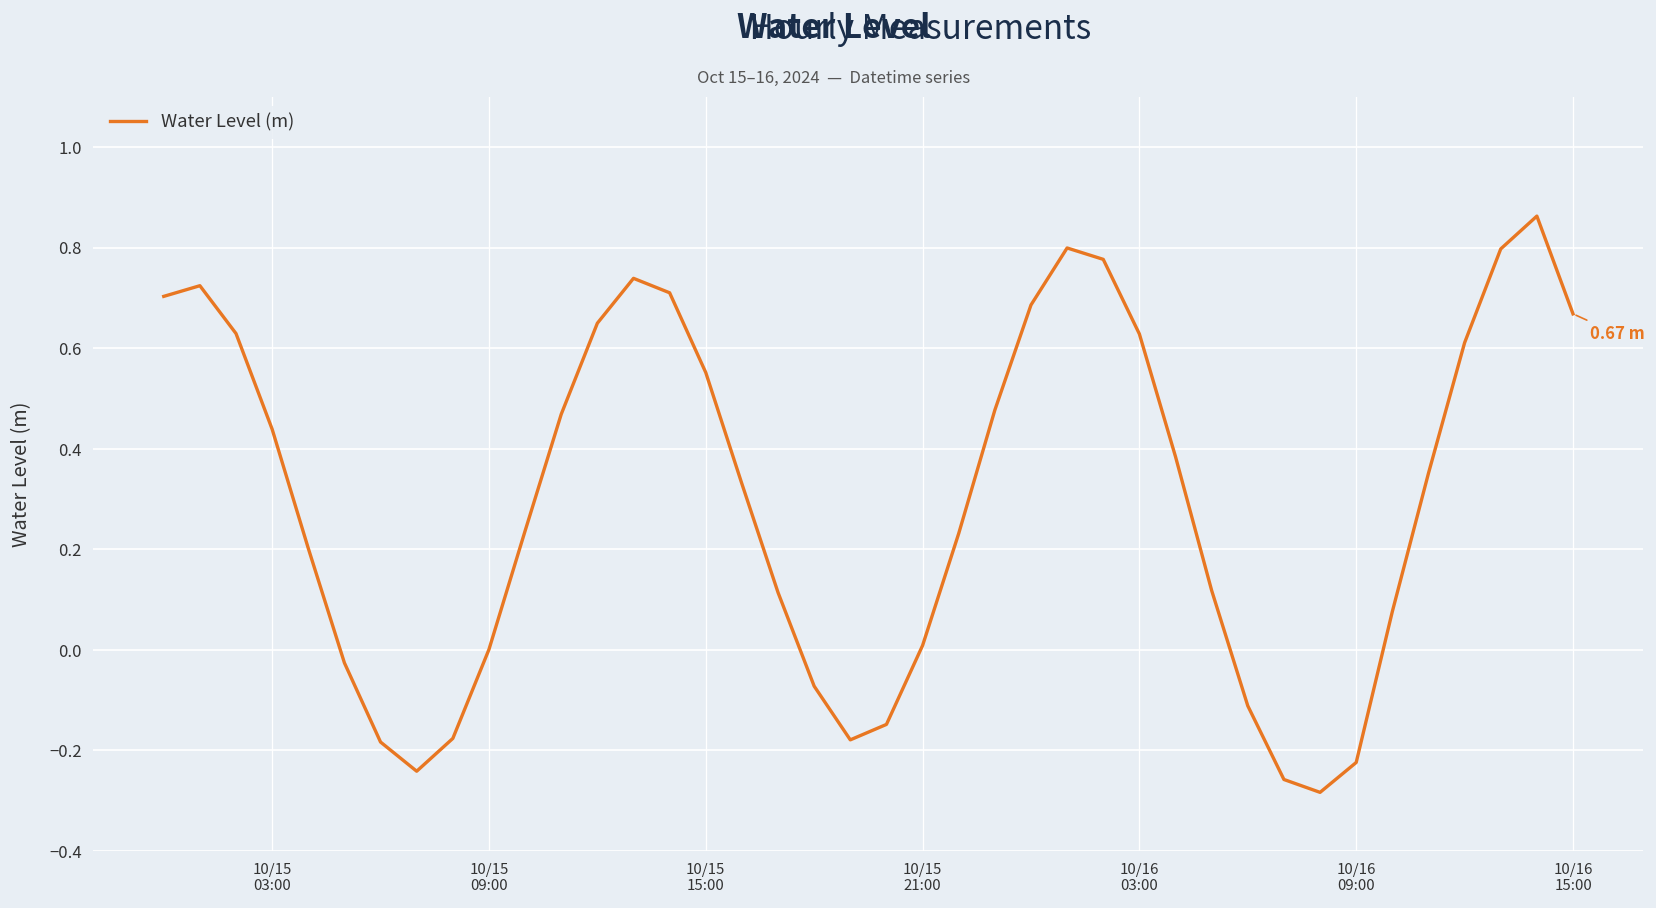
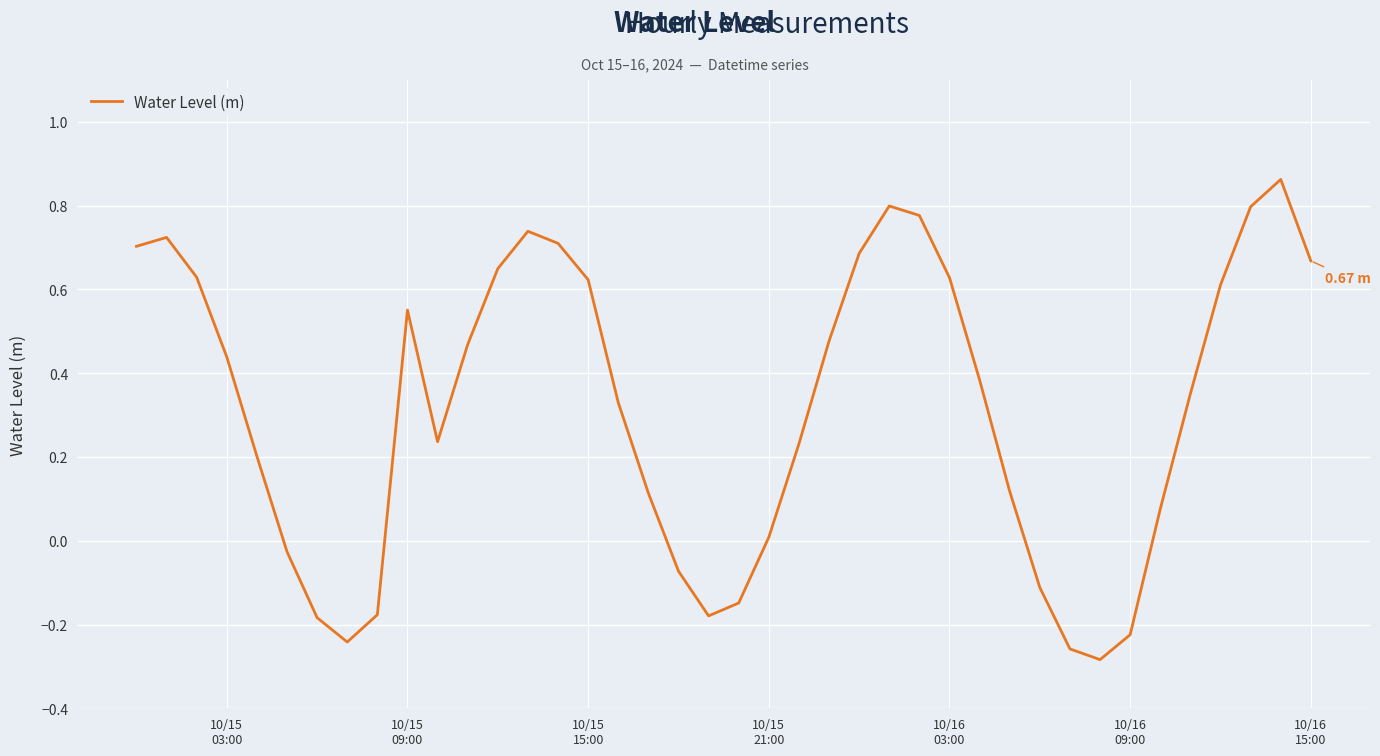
10/15 09:00: 0.00 -> 0.55
10/15 15:00: 0.55 -> 0.62
